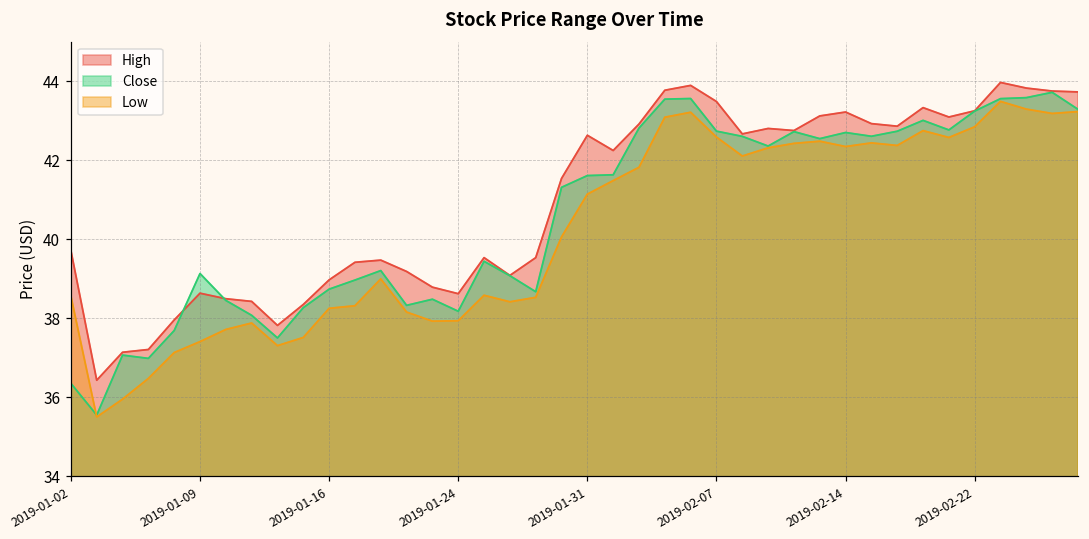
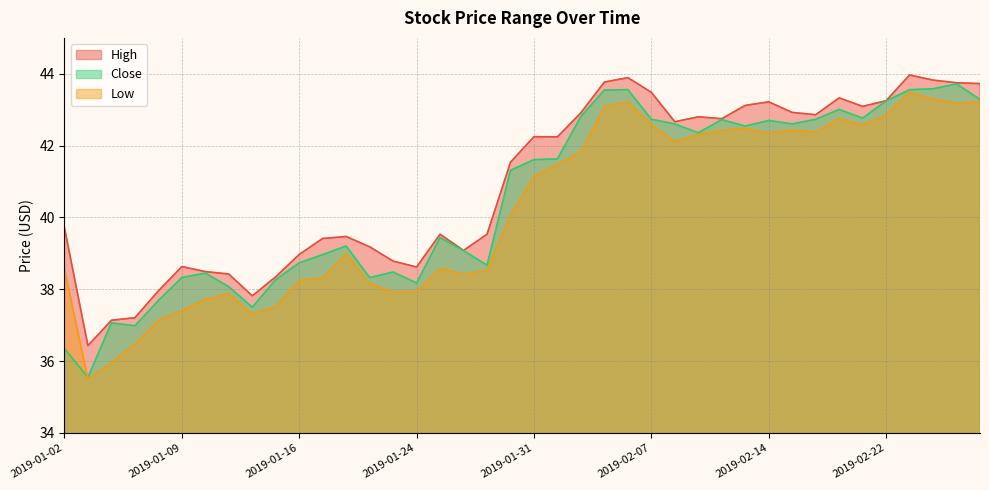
Close, 2019-01-09: 39.1 -> 38.3
High, 2019-01-31: 42.6 -> 42.3
